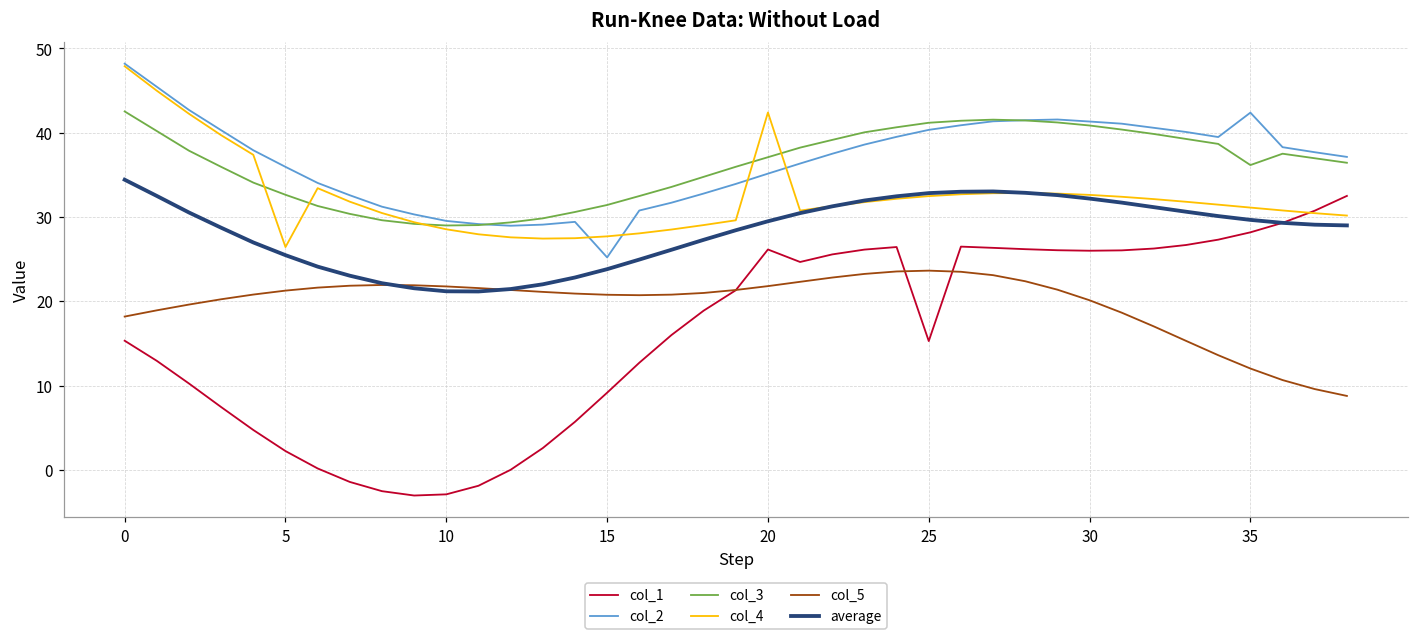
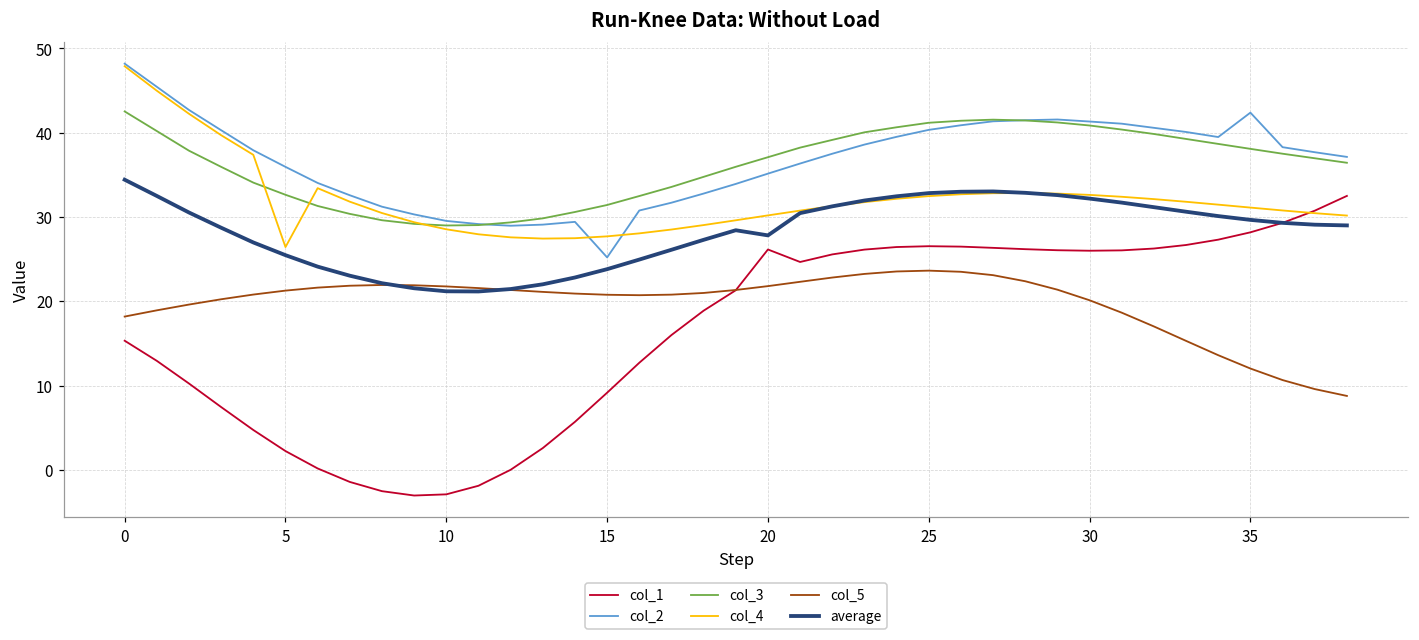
col_4, 20: 42 -> 30
average, 20: 29 -> 28
col_1, 25: 15 -> 27
col_3, 35: 36 -> 38
